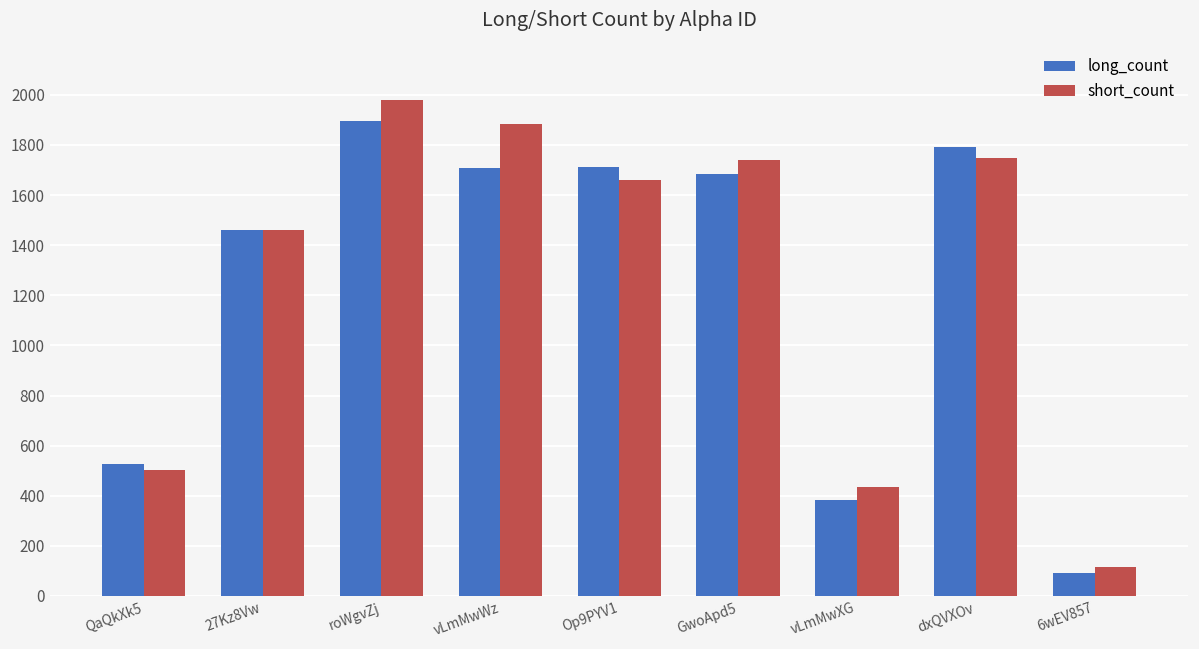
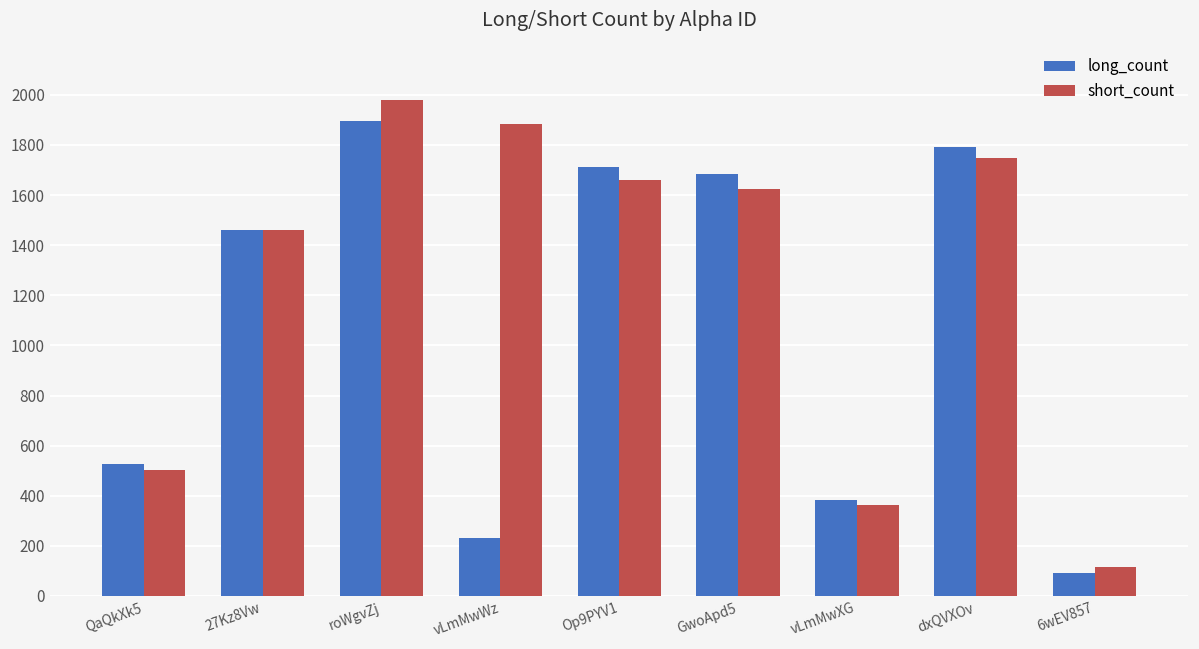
long_count, vLmMwWz: 1710 -> 230
short_count, GwoApd5: 1740 -> 1630
short_count, vLmMwXG: 430 -> 360
